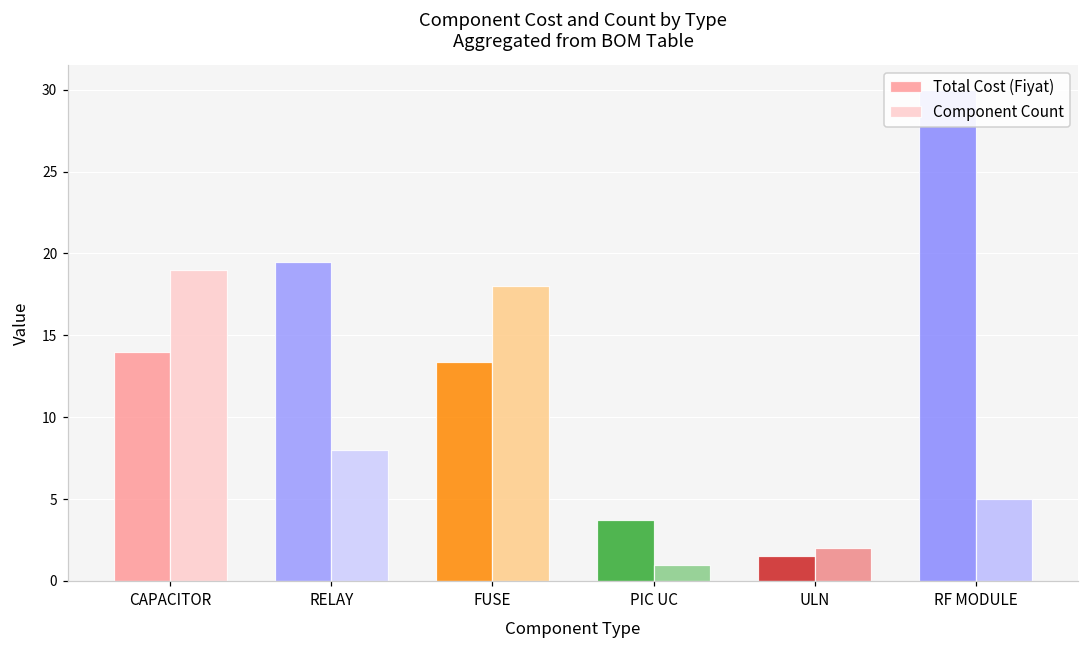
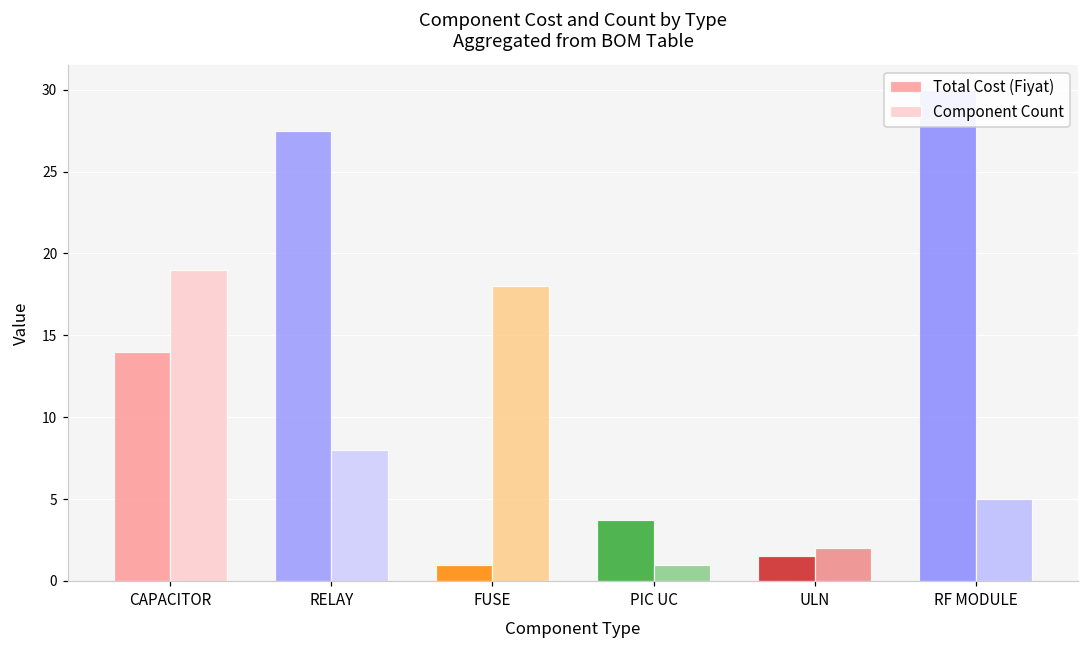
Total Cost (Fiyat), RELAY: 19.5 -> 27.5
Total Cost (Fiyat), FUSE: 13.4 -> 1.0
